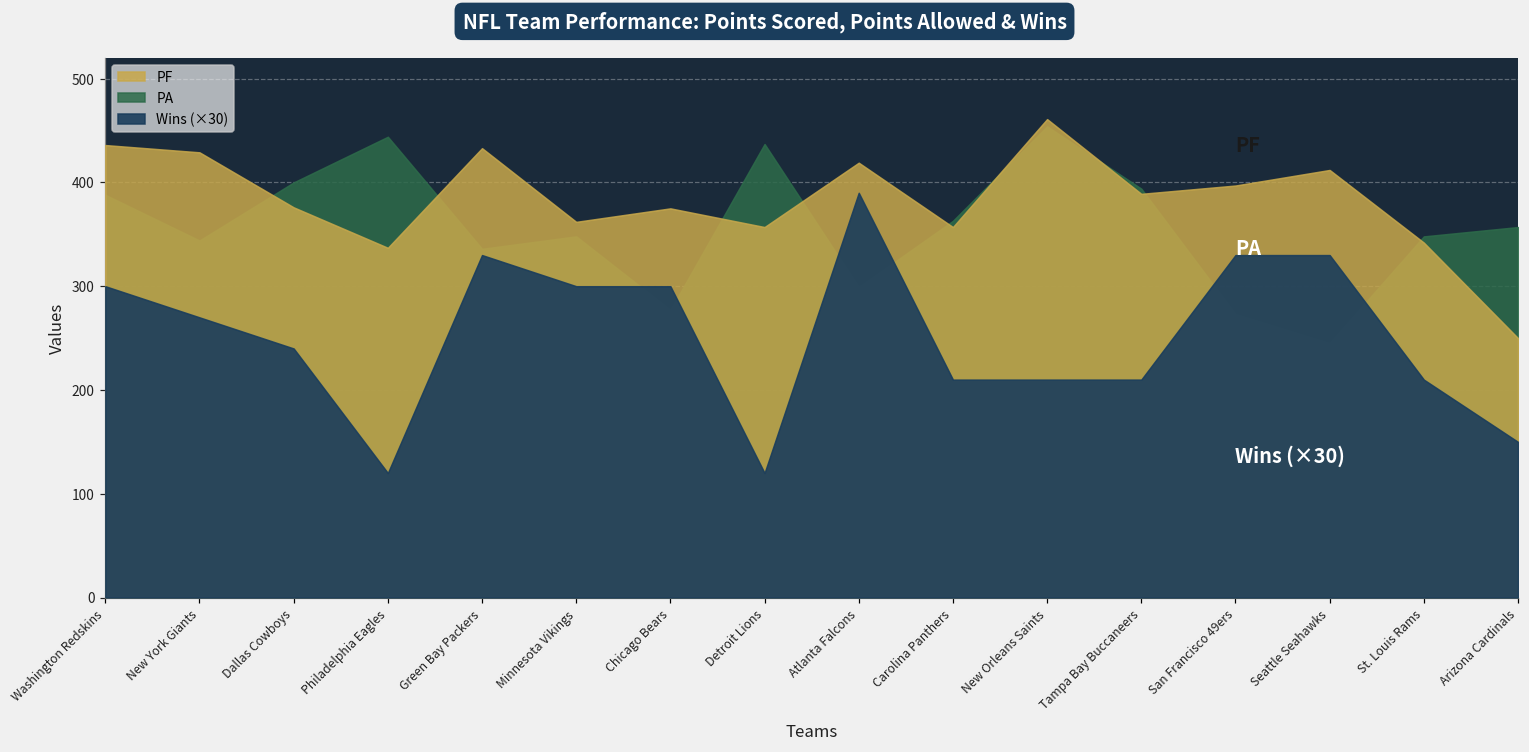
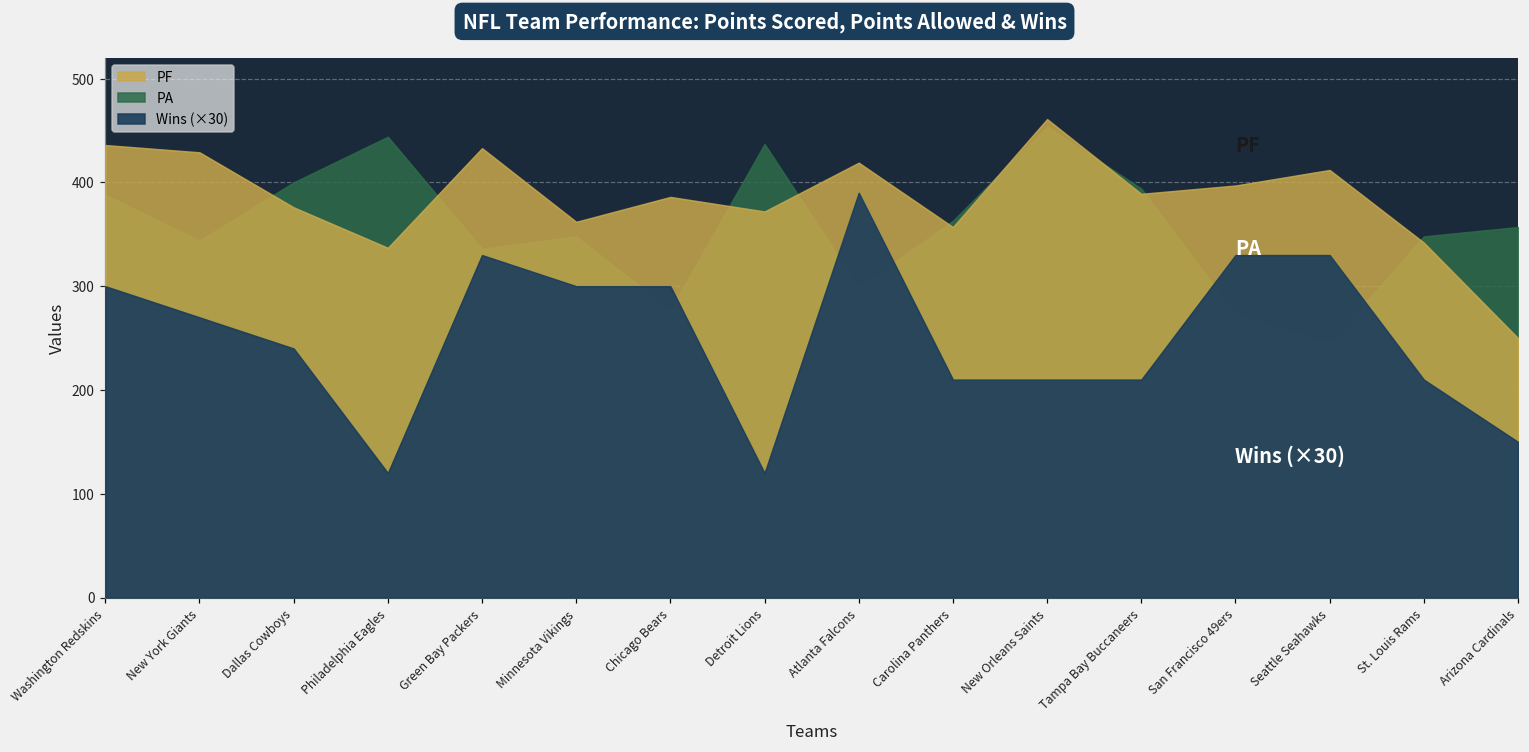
PF, Chicago Bears: 380 -> 390
PF, Detroit Lions: 360 -> 370
